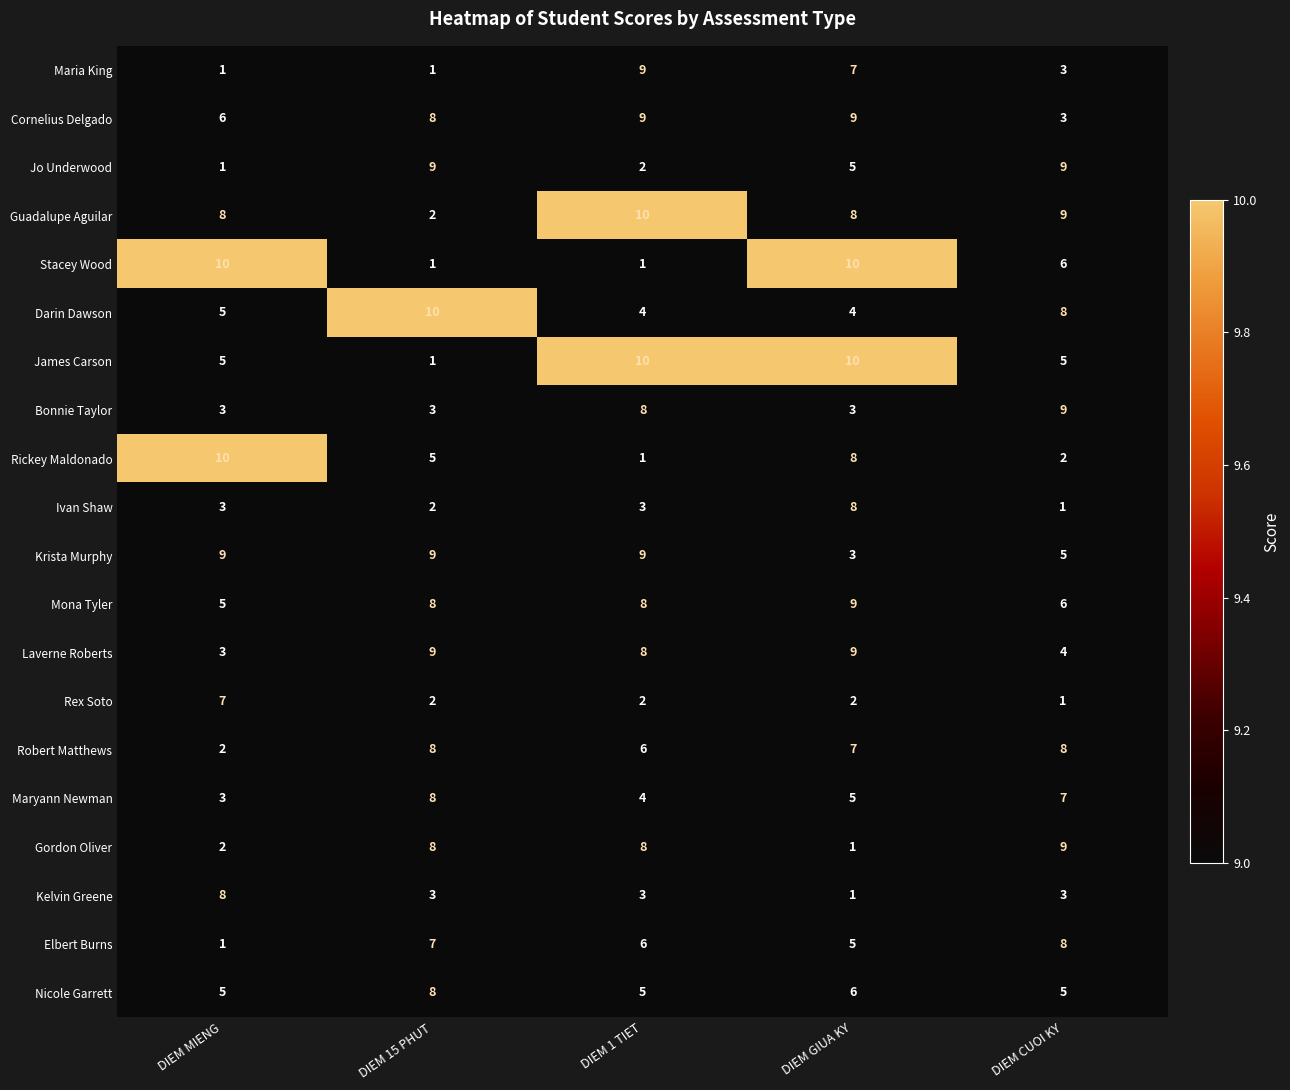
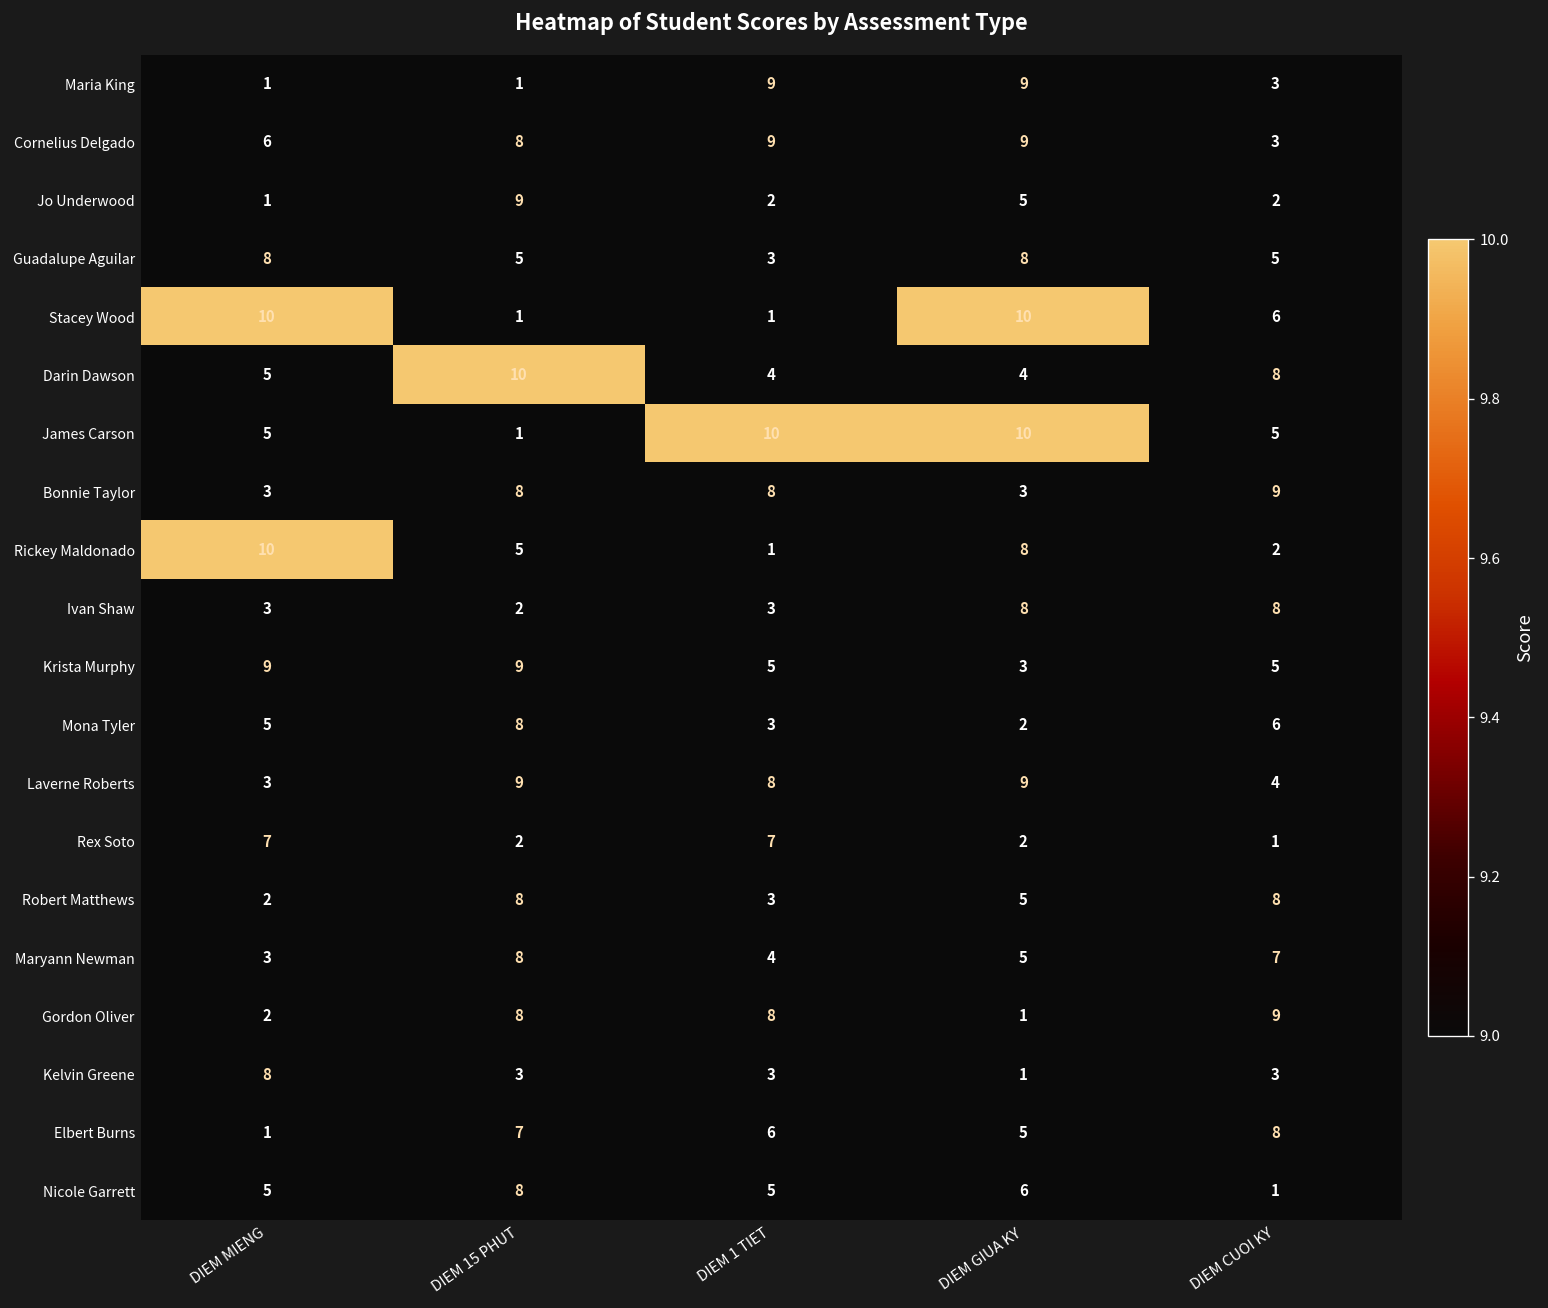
Maria King, DIEM GIUA KY: 7 -> 9
Jo Underwood, DIEM CUOI KY: 9 -> 2
Guadalupe Aguilar, DIEM 15 PHUT: 2 -> 5
Guadalupe Aguilar, DIEM 1 TIET: 10 -> 3
Guadalupe Aguilar, DIEM CUOI KY: 9 -> 5
Bonnie Taylor, DIEM 15 PHUT: 3 -> 8
Ivan Shaw, DIEM CUOI KY: 1 -> 8
Krista Murphy, DIEM 1 TIET: 9 -> 5
Mona Tyler, DIEM 1 TIET: 8 -> 3
Mona Tyler, DIEM GIUA KY: 9 -> 2
Rex Soto, DIEM 1 TIET: 2 -> 7
Robert Matthews, DIEM 1 TIET: 6 -> 3
Robert Matthews, DIEM GIUA KY: 7 -> 5
Nicole Garrett, DIEM CUOI KY: 5 -> 1
